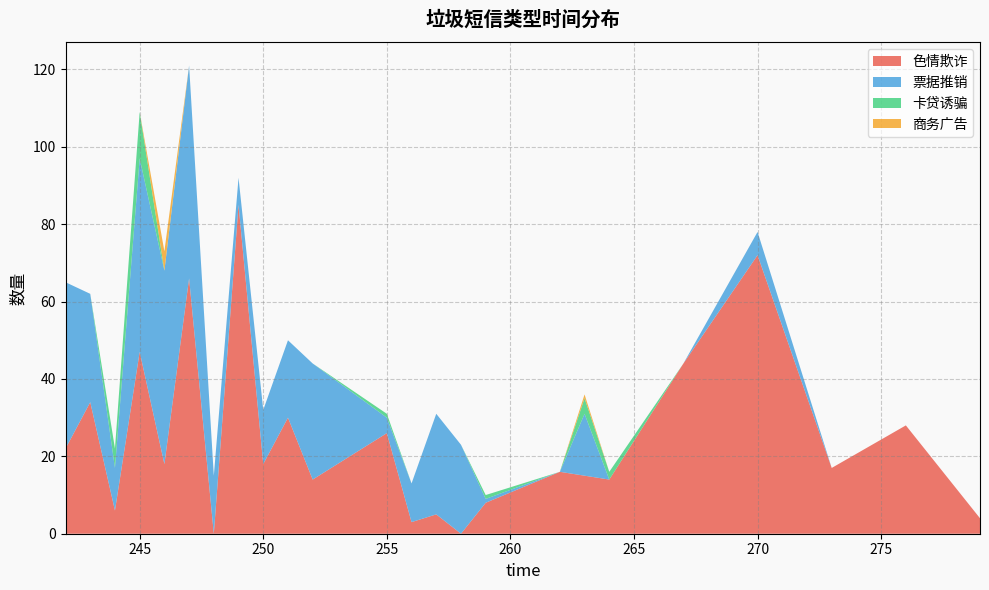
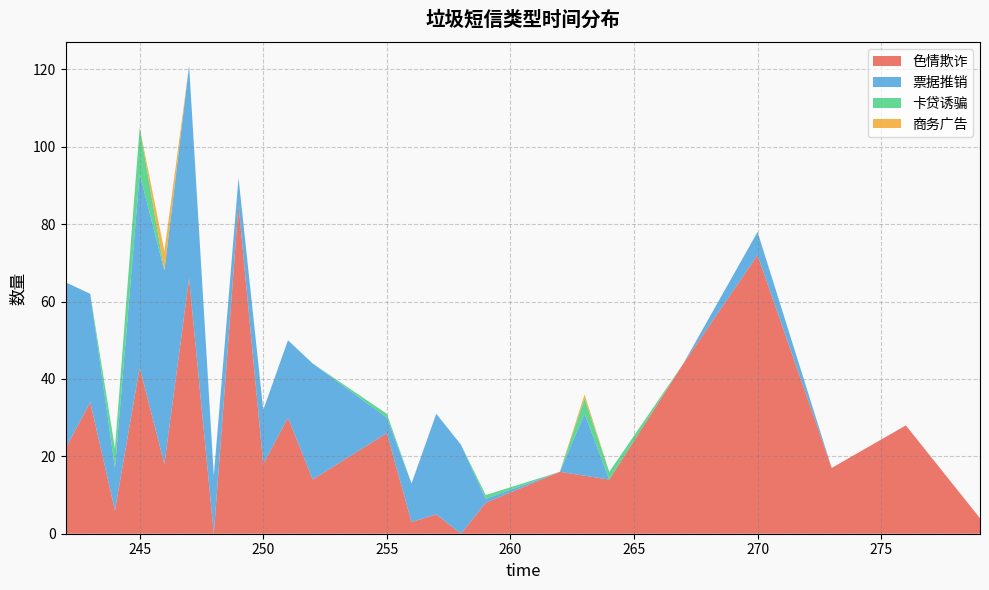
色情欺诈, 245: 47 -> 43
